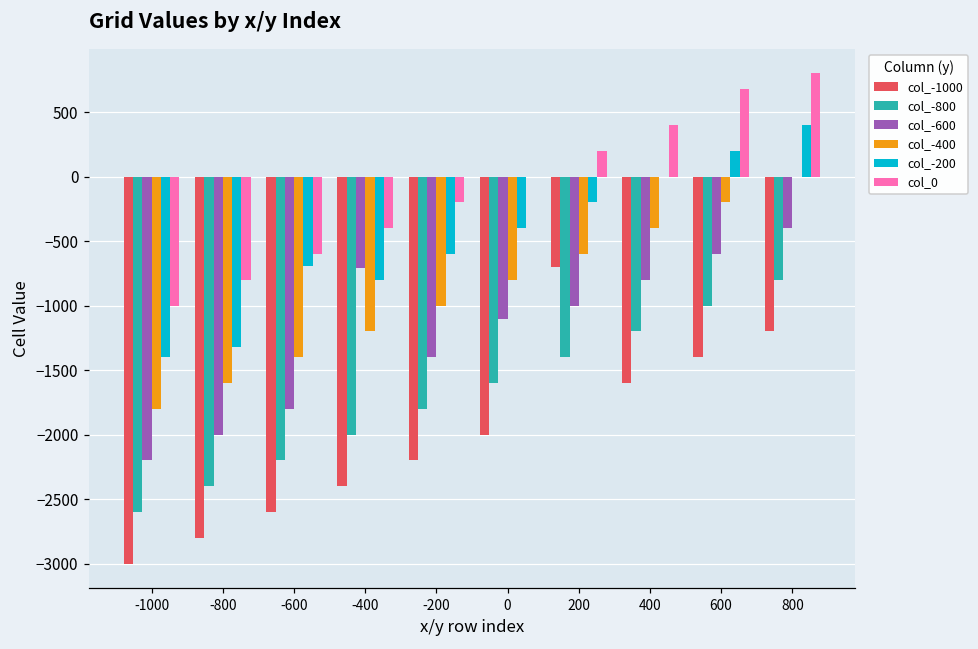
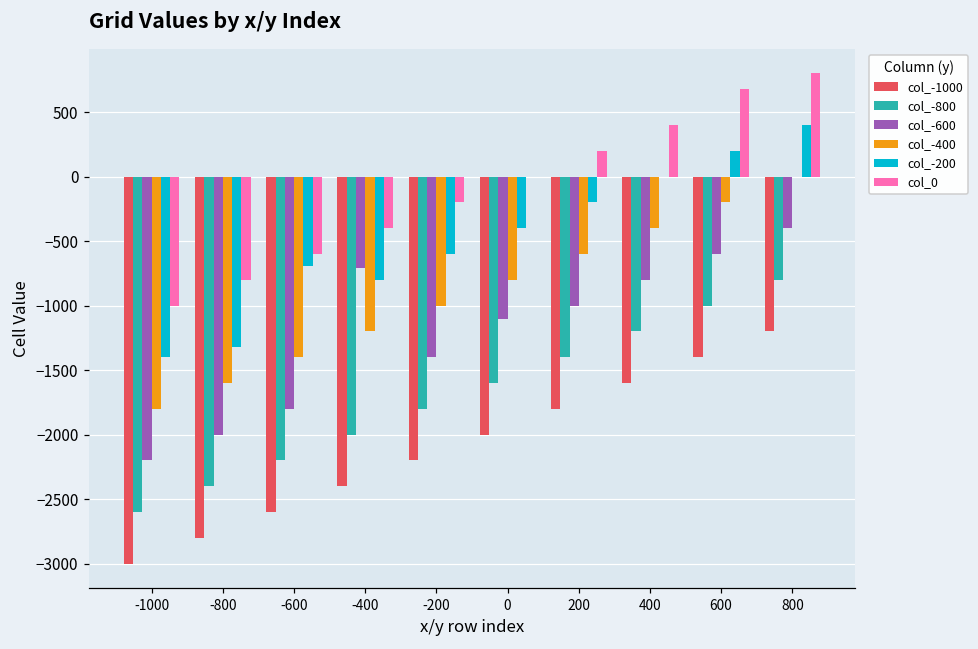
col_-1000, 200: -700 -> -1800
